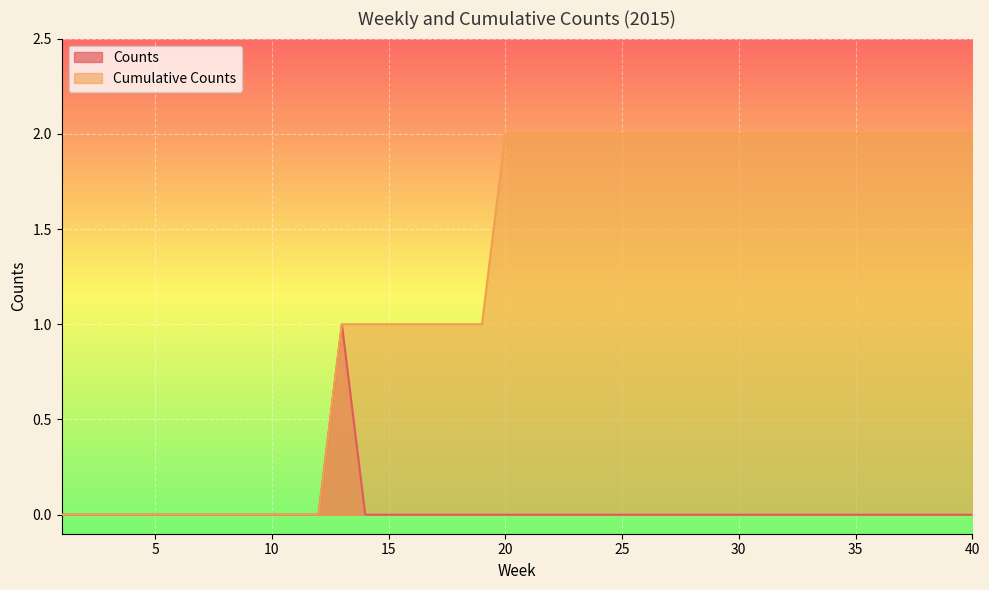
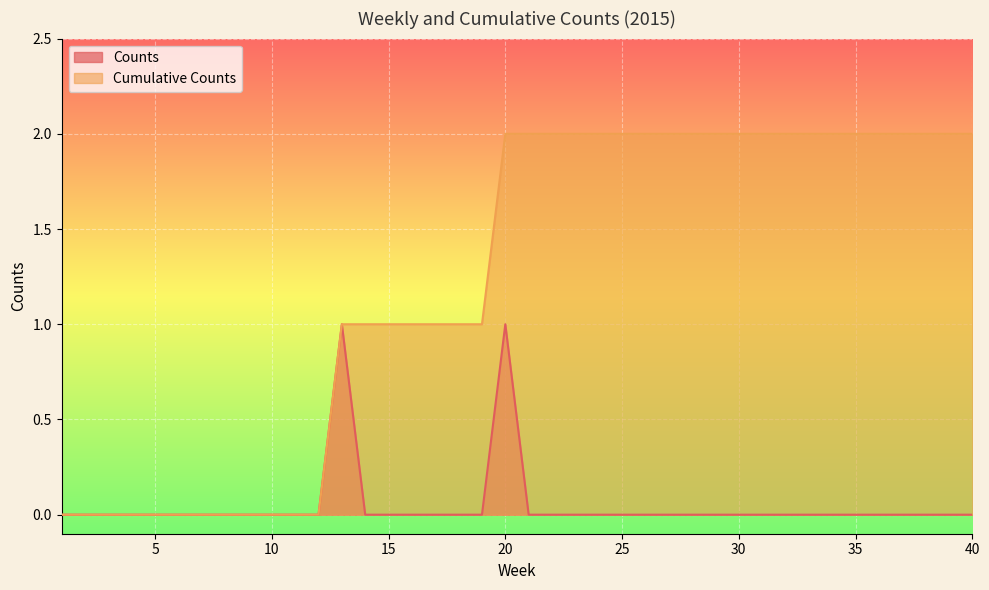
Counts, 20: 0 -> 1
